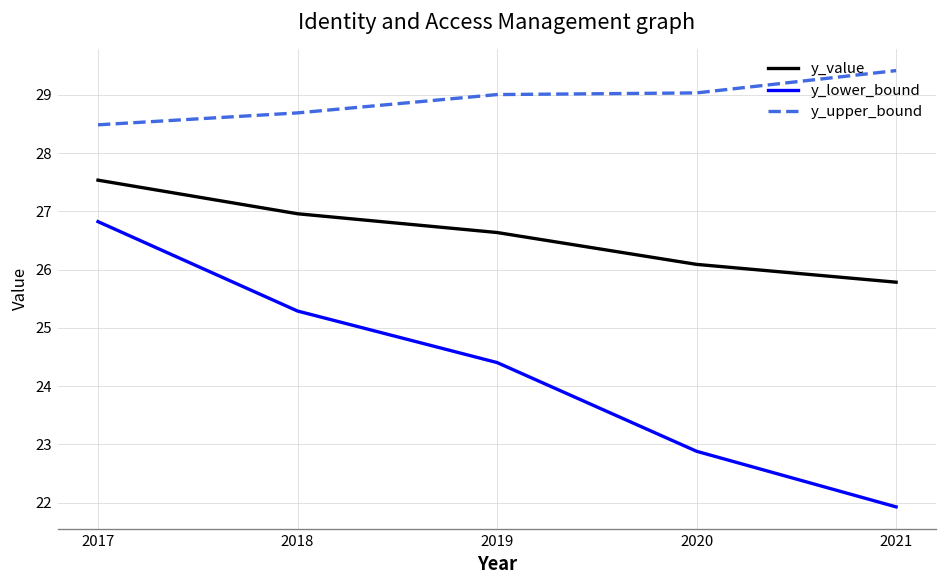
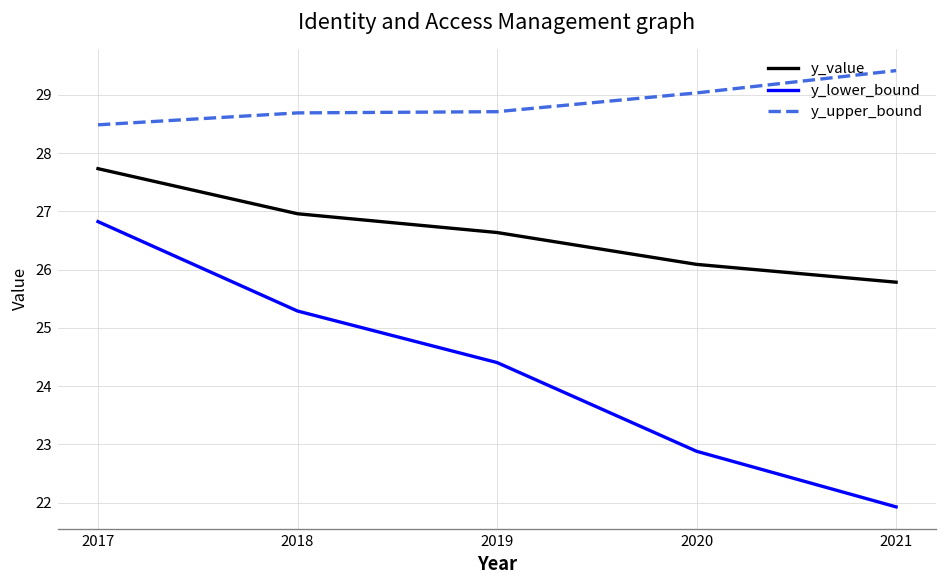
y_value, 2017: 27.5 -> 27.7
y_upper_bound, 2019: 29.0 -> 28.7
